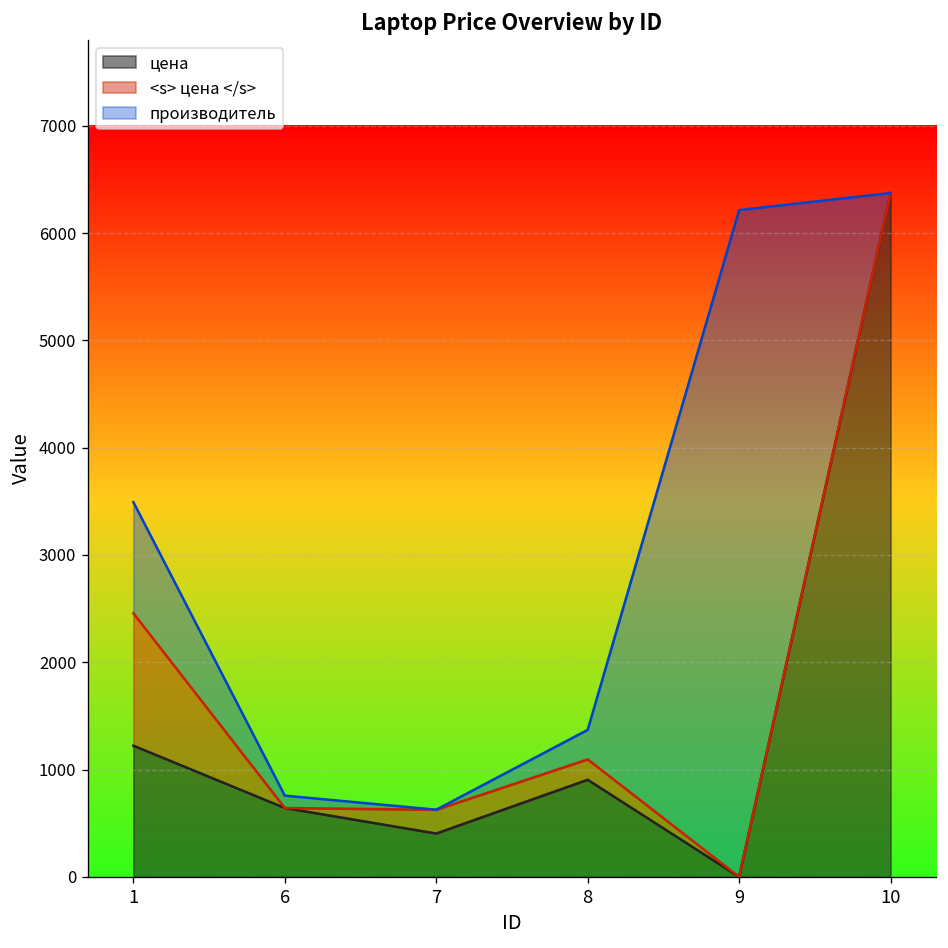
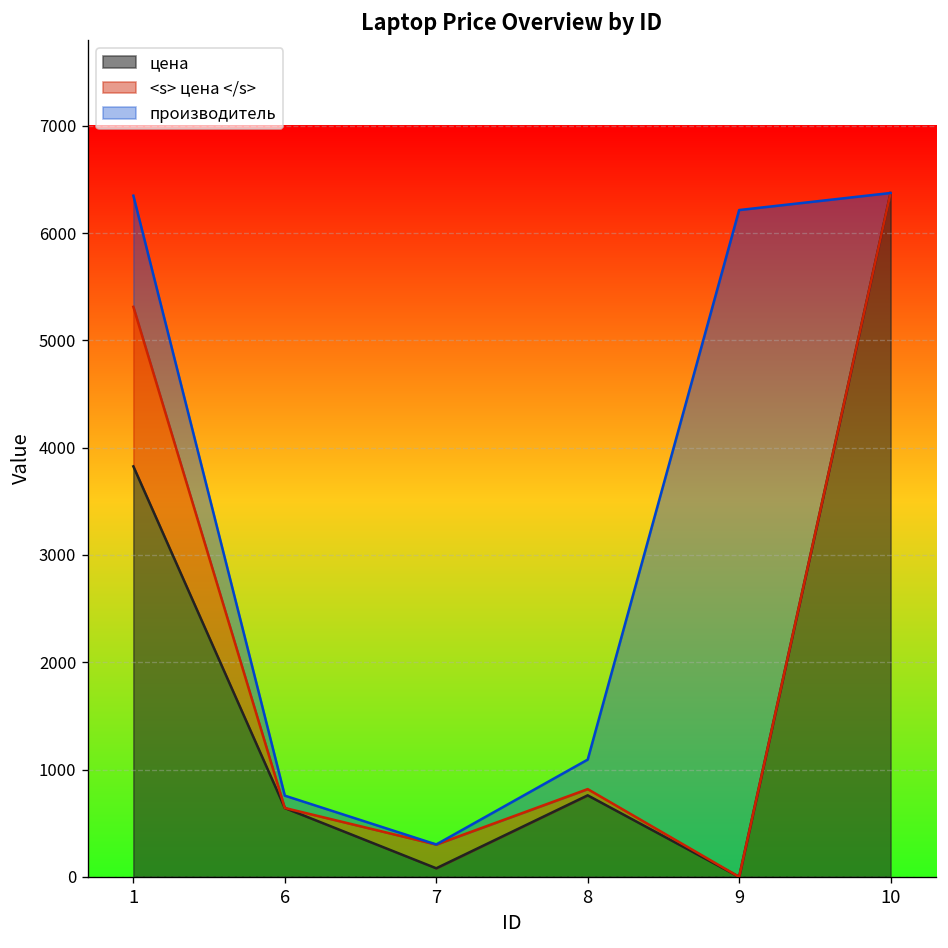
цена, 1: 1200 -> 3800
<s> цена </s>, 1: 1200 -> 1500
цена, 7: 400 -> 100
цена, 8: 900 -> 800
<s> цена </s>, 8: 200 -> 100
